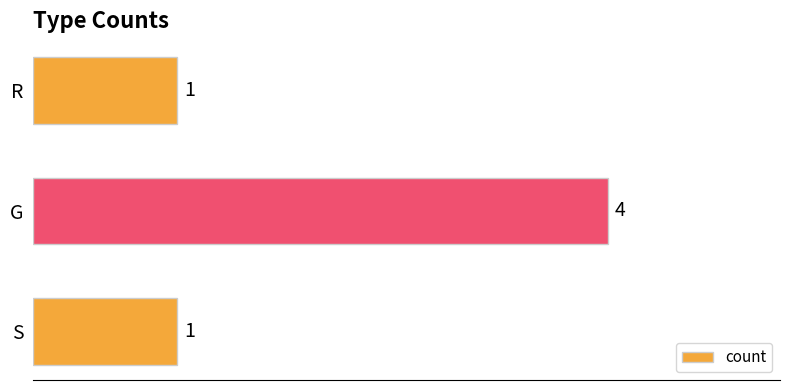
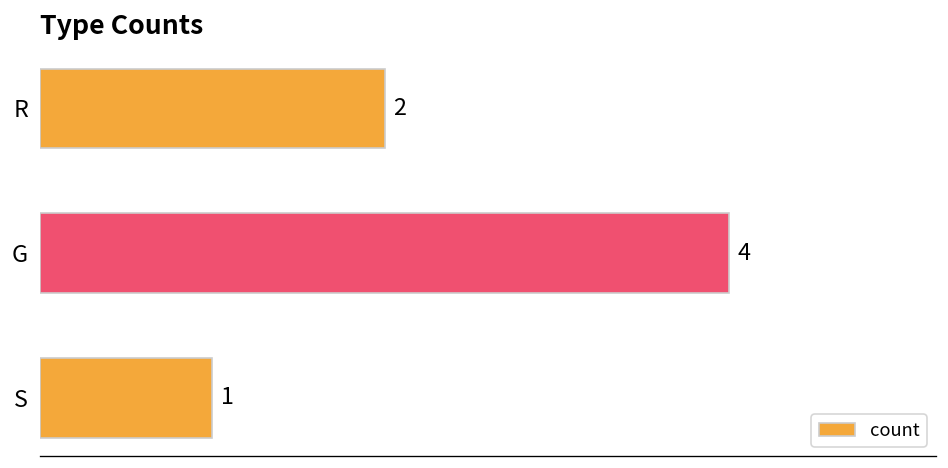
R: 1 -> 2
